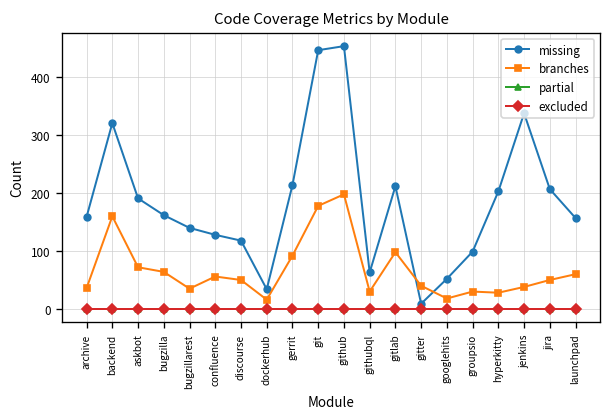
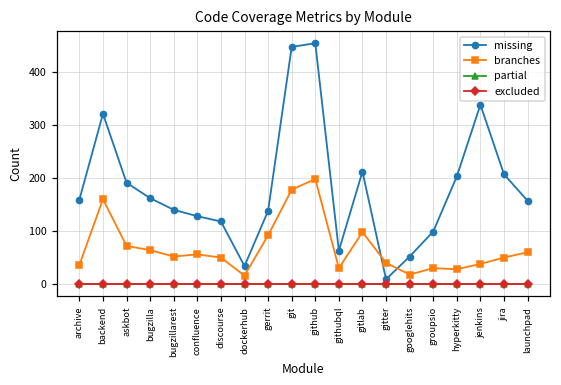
branches, bugzillarest: 40 -> 50
missing, gerrit: 210 -> 140
